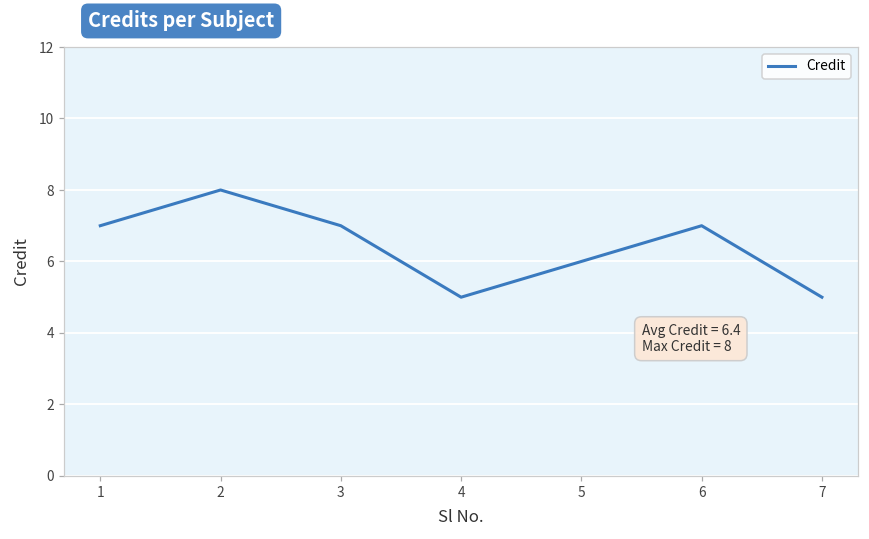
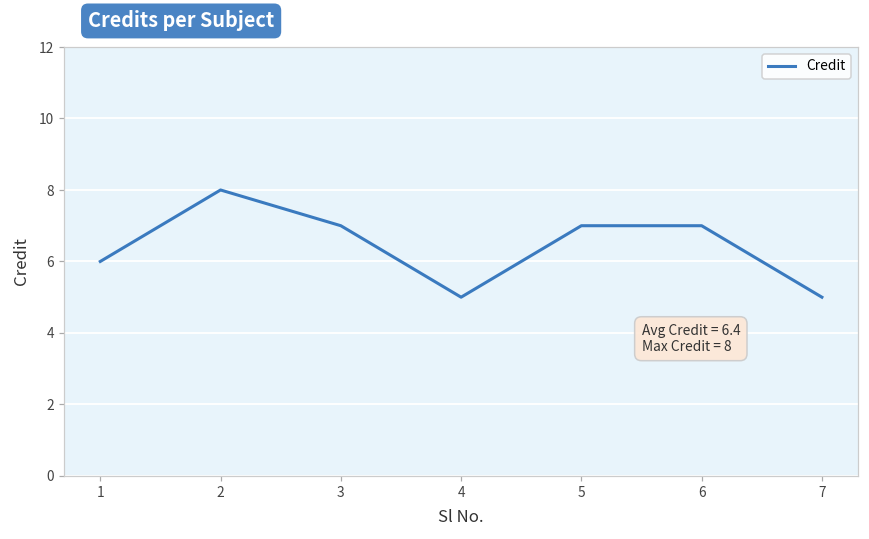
1: 7 -> 6
5: 6 -> 7
